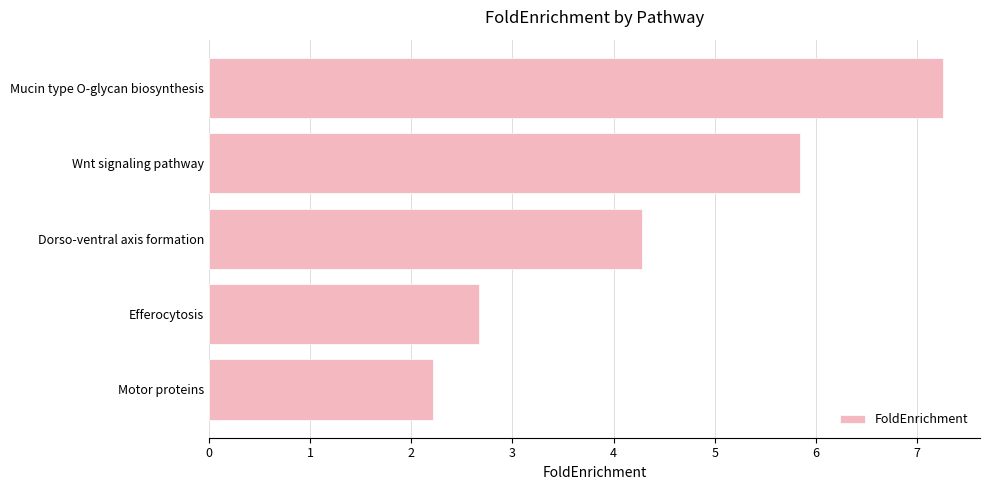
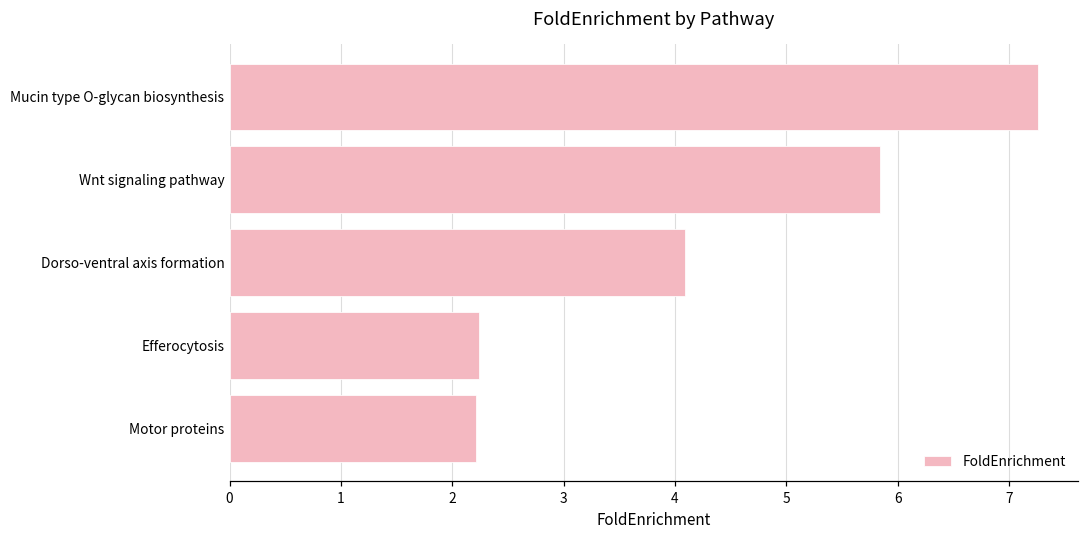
Dorso-ventral axis formation: 4.28 -> 4.09
Efferocytosis: 2.67 -> 2.24
